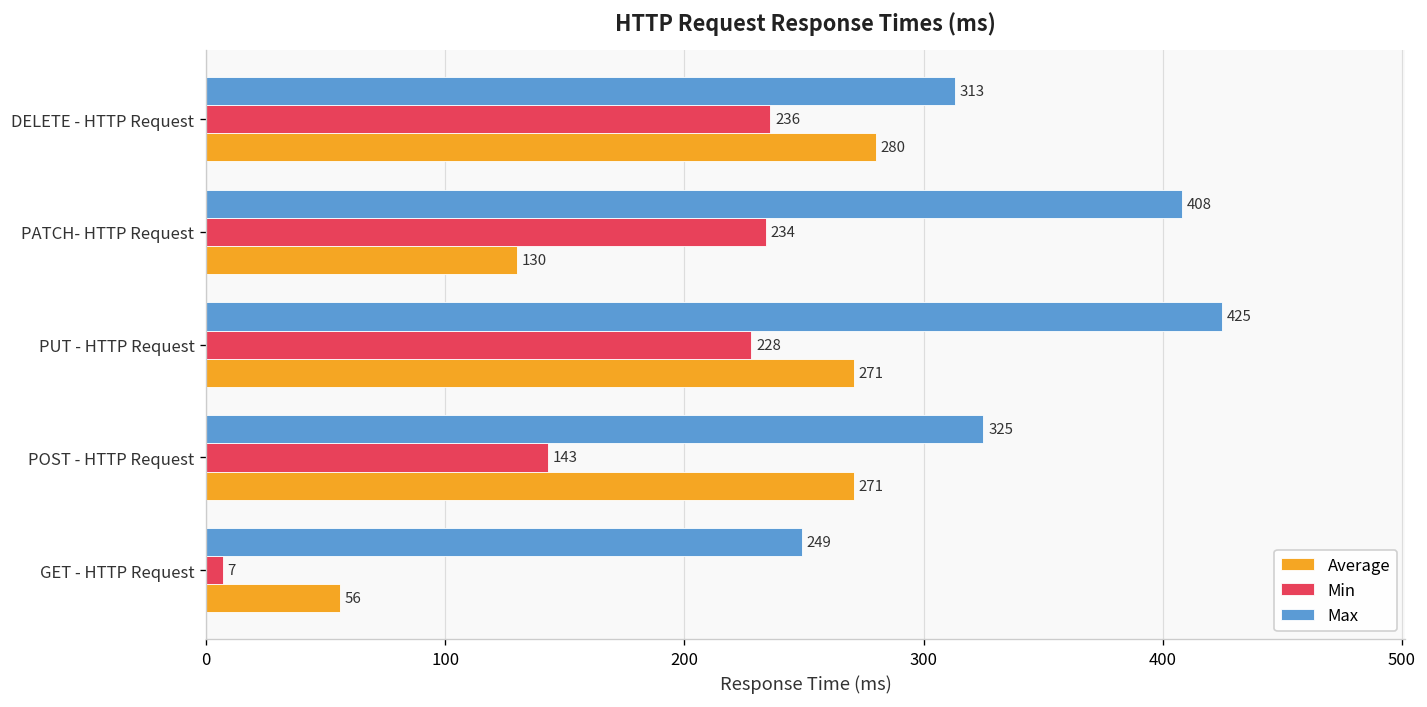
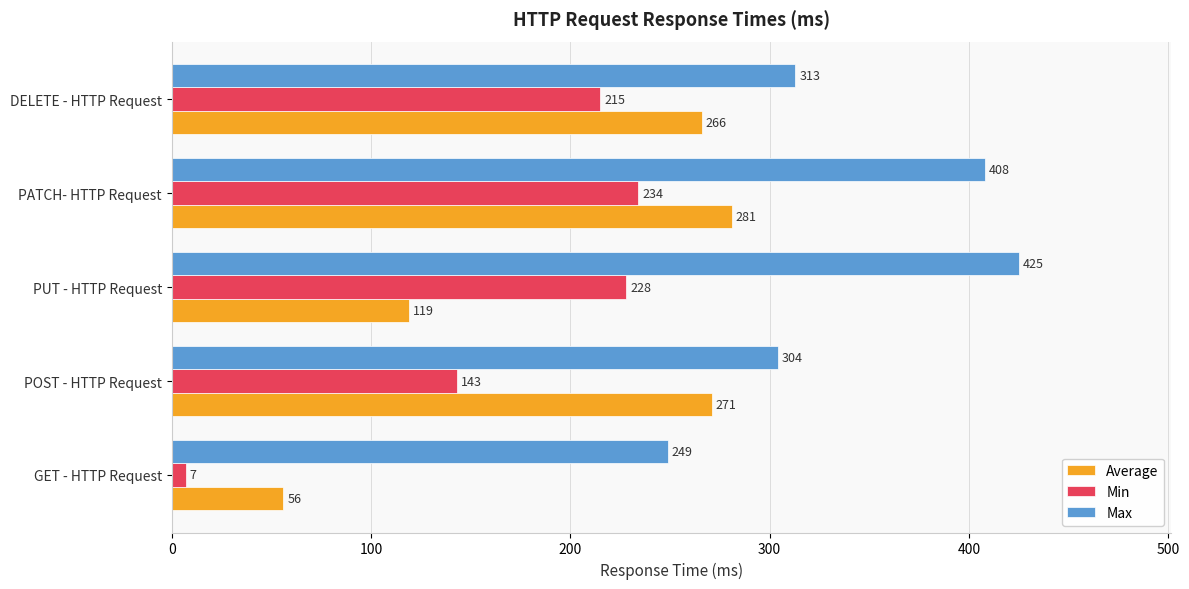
Min, DELETE - HTTP Request: 236 -> 215
Average, DELETE - HTTP Request: 280 -> 266
Average, PATCH- HTTP Request: 130 -> 281
Average, PUT - HTTP Request: 271 -> 119
Max, POST - HTTP Request: 325 -> 304
